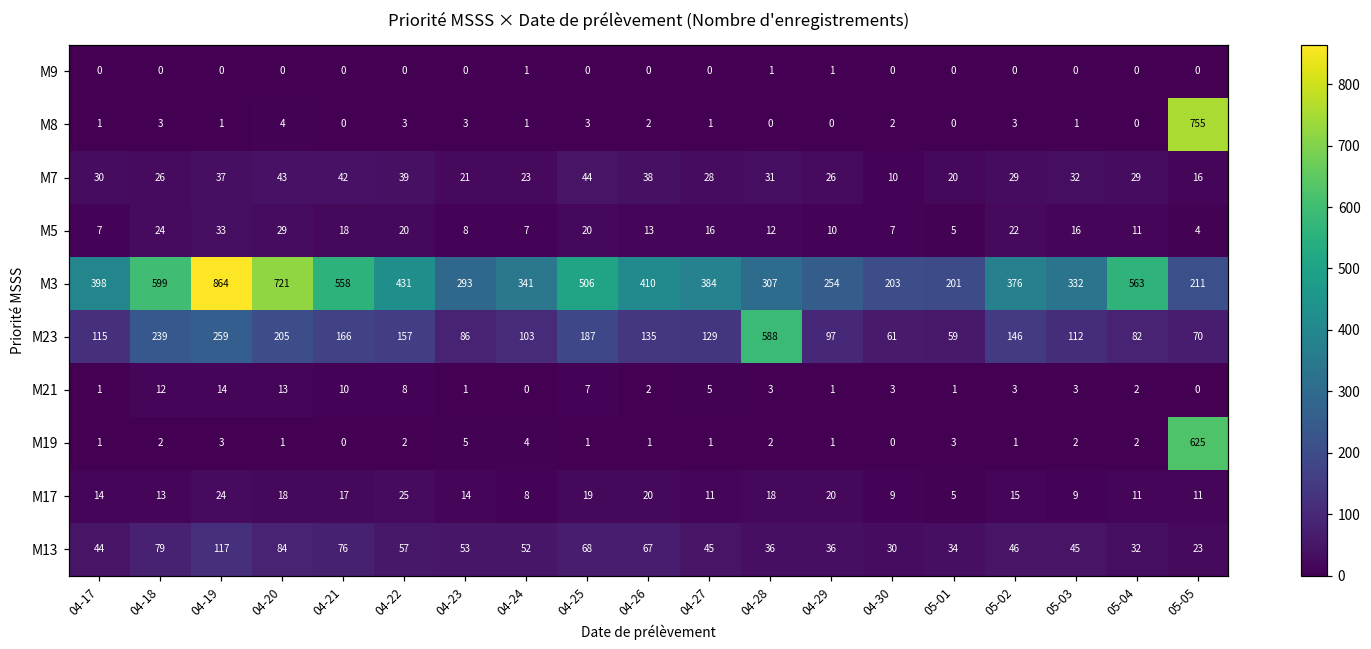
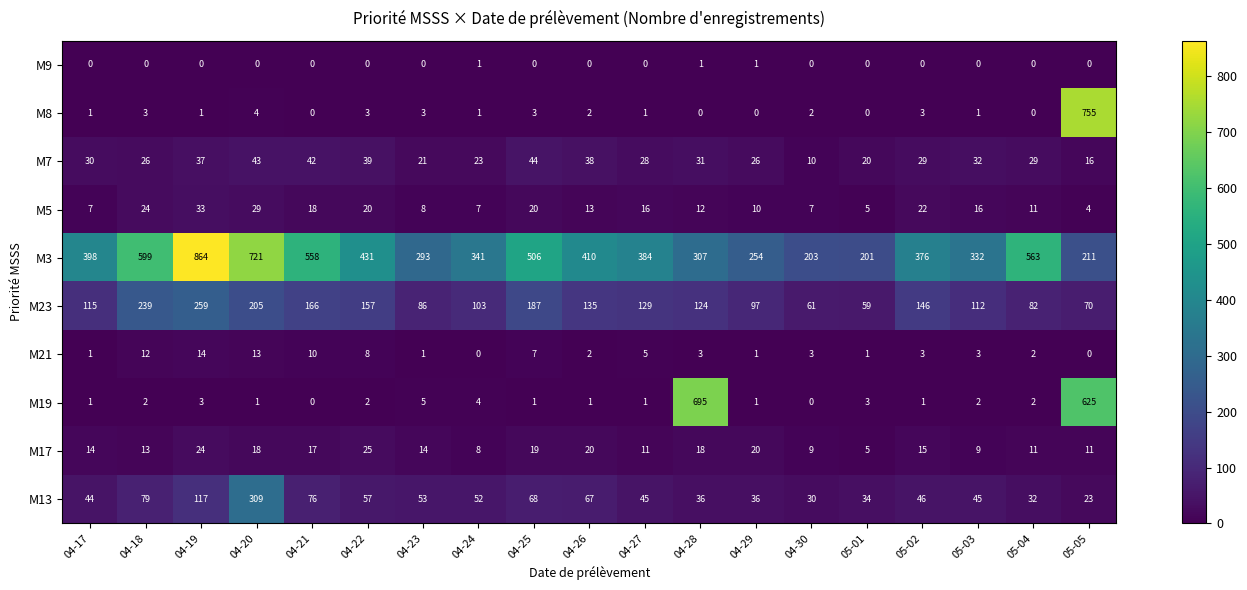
M23, 04-28: 588 -> 124
M19, 04-28: 2 -> 695
M13, 04-20: 84 -> 309
